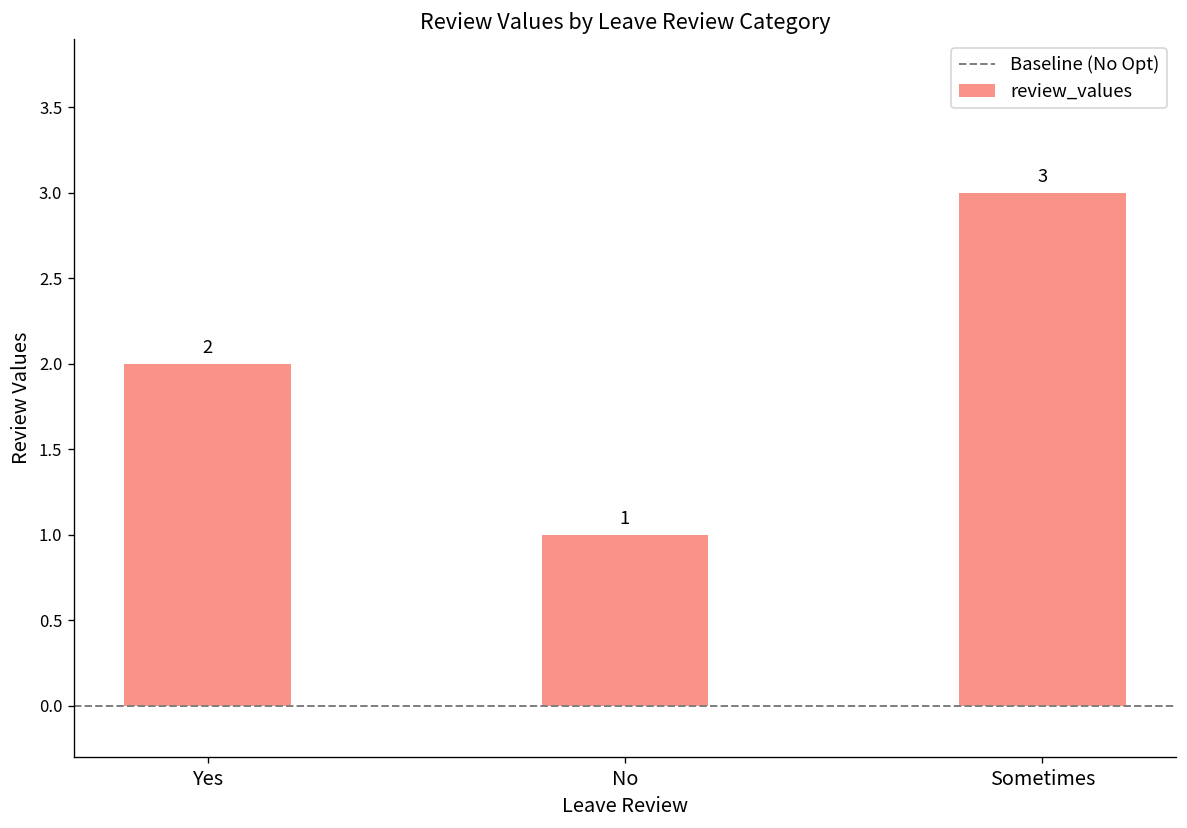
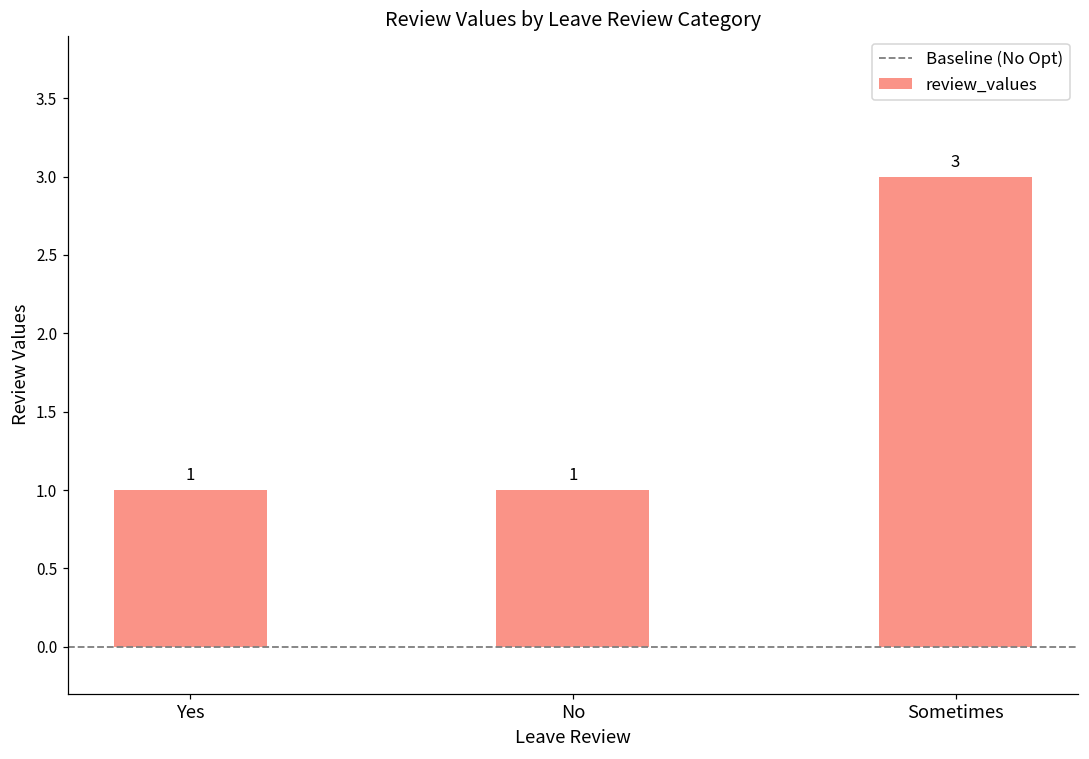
Yes: 2 -> 1
